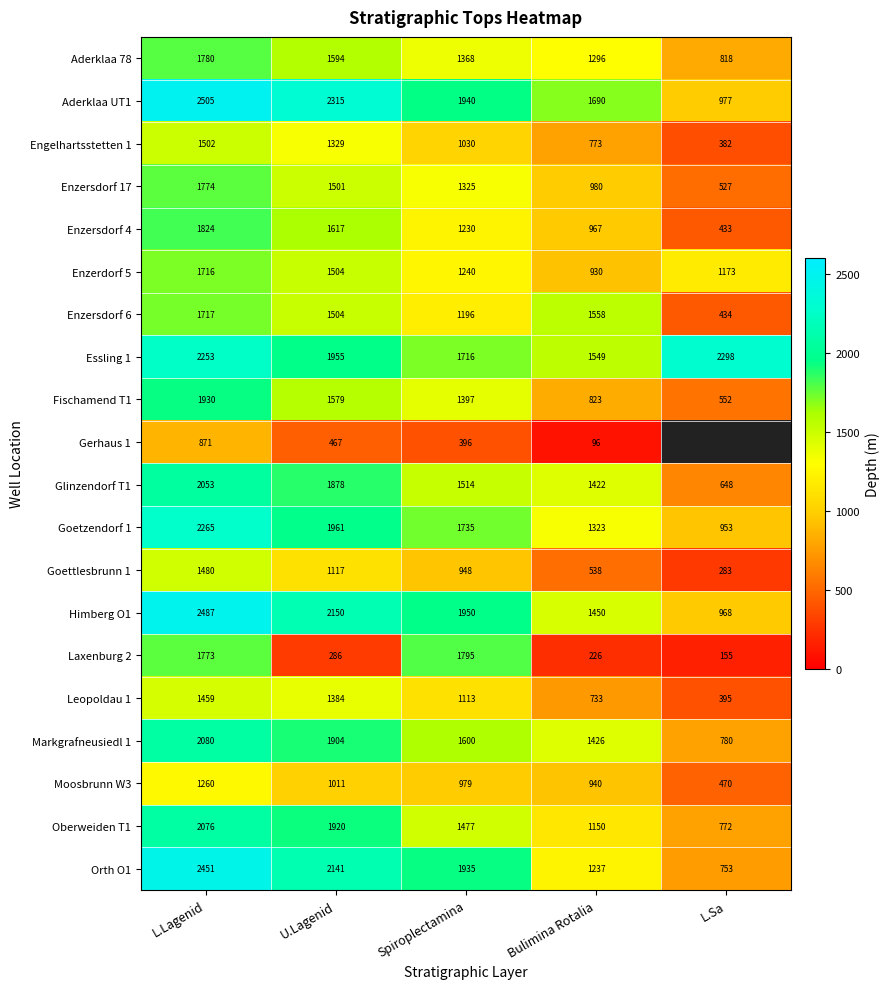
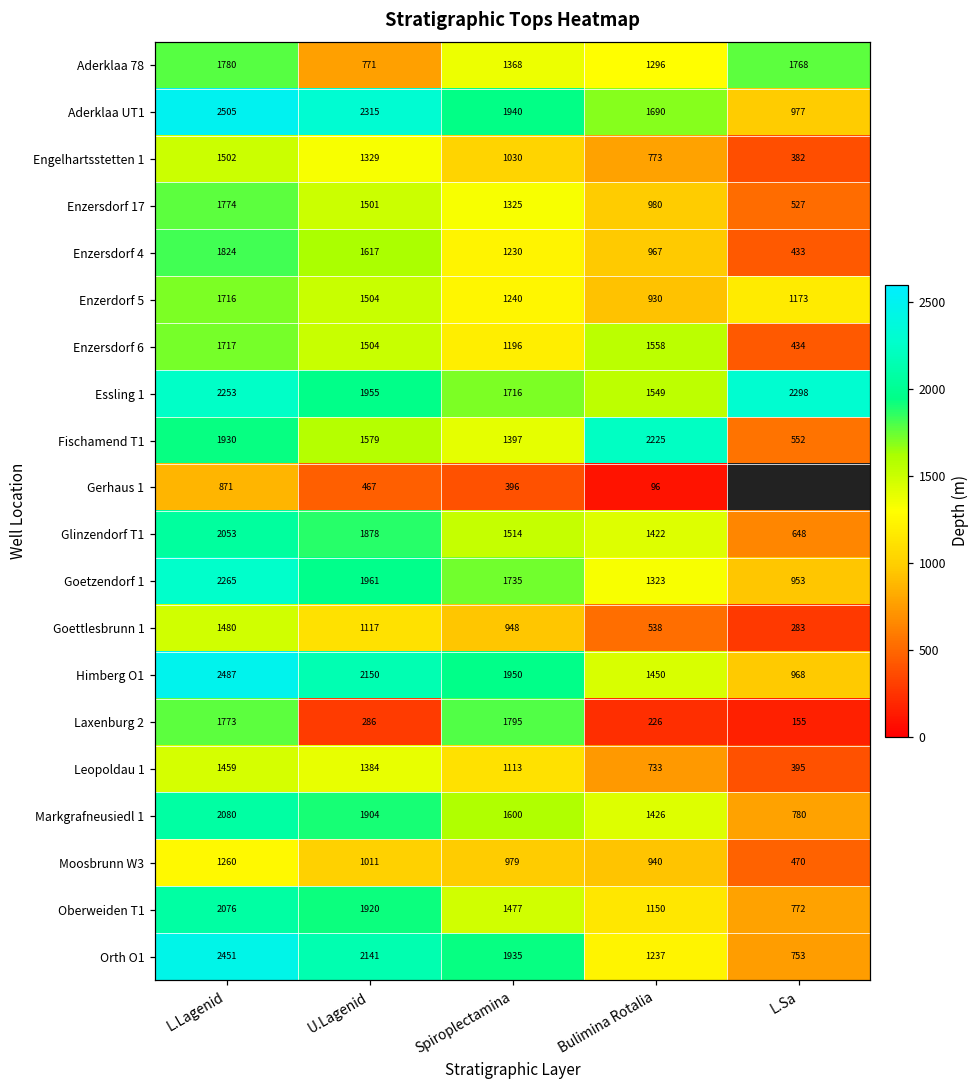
Aderklaa 78, U.Lagenid: 1594 -> 771
Aderklaa 78, L.Sa: 818 -> 1768
Fischamend T1, Bulimina Rotalia: 823 -> 2225
